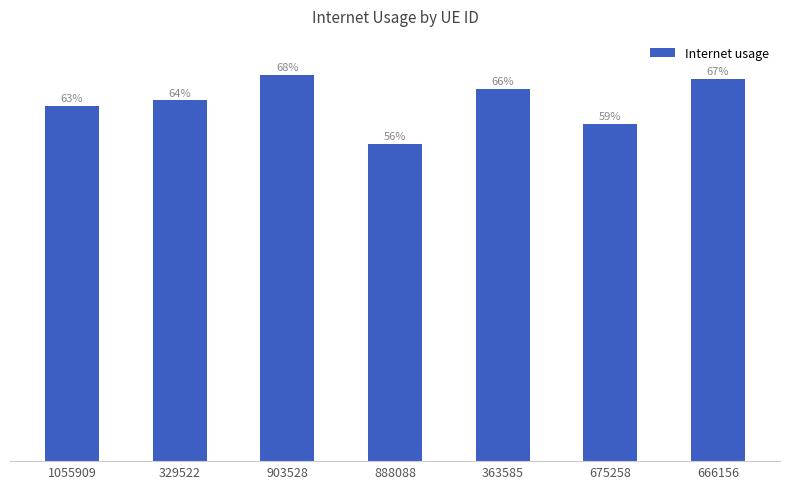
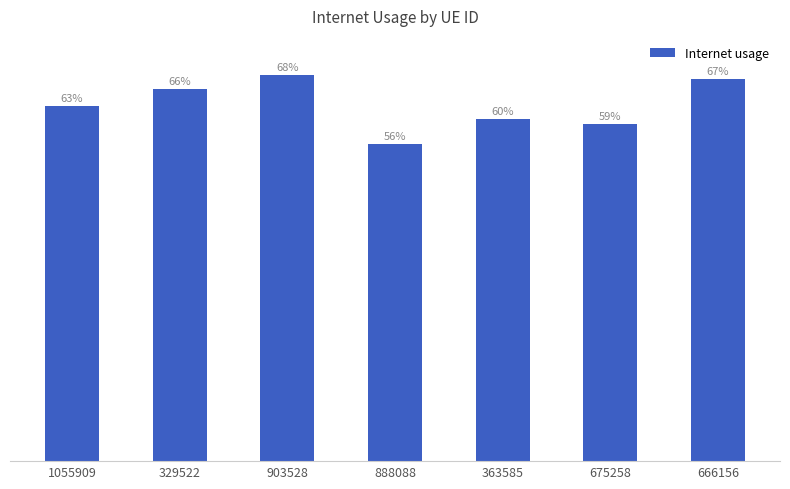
329522: 64% -> 66%
363585: 66% -> 60%
